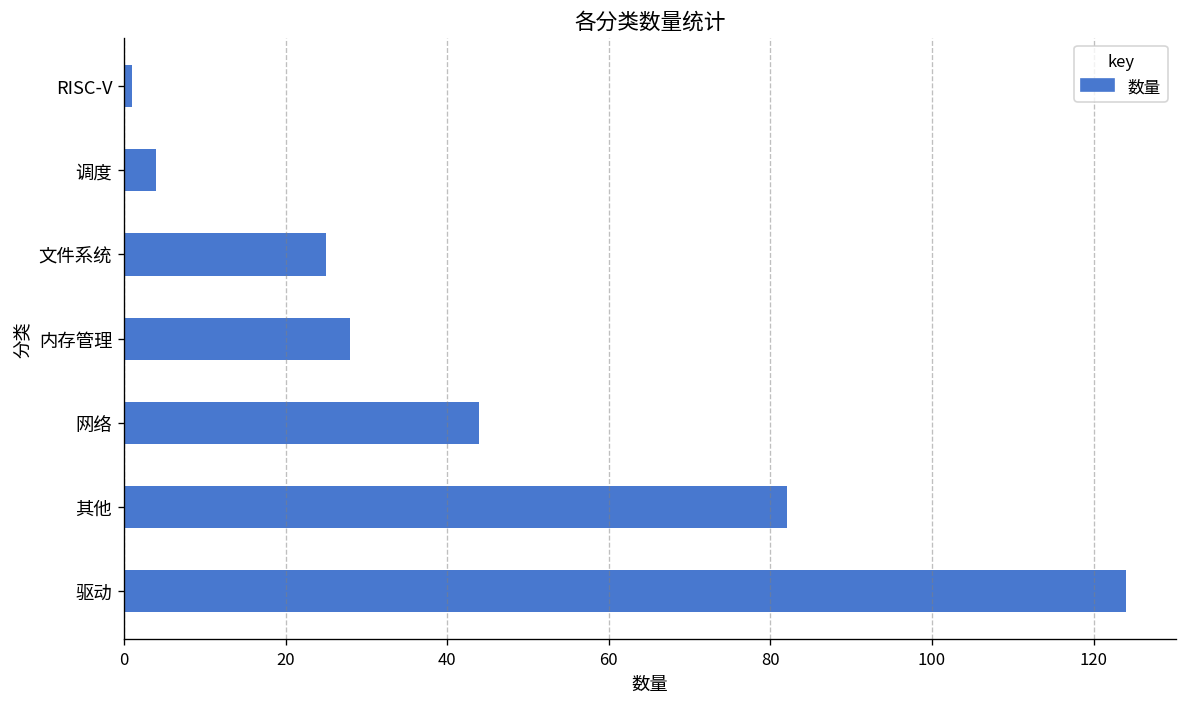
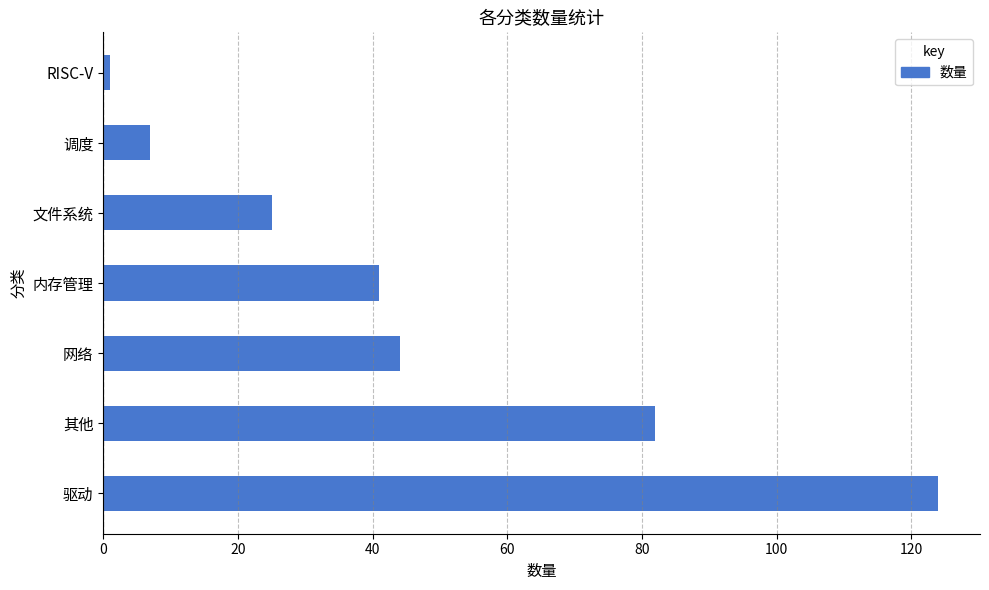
调度: 4 -> 7
内存管理: 28 -> 41
